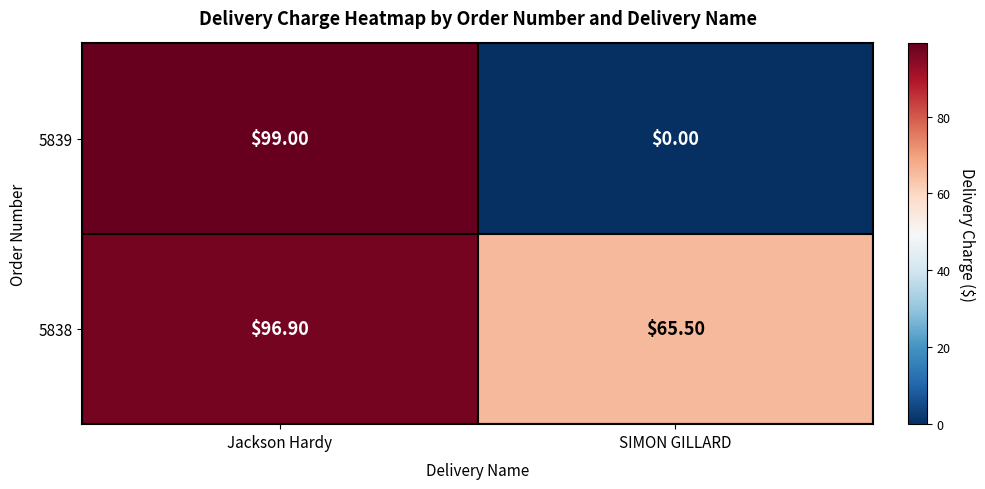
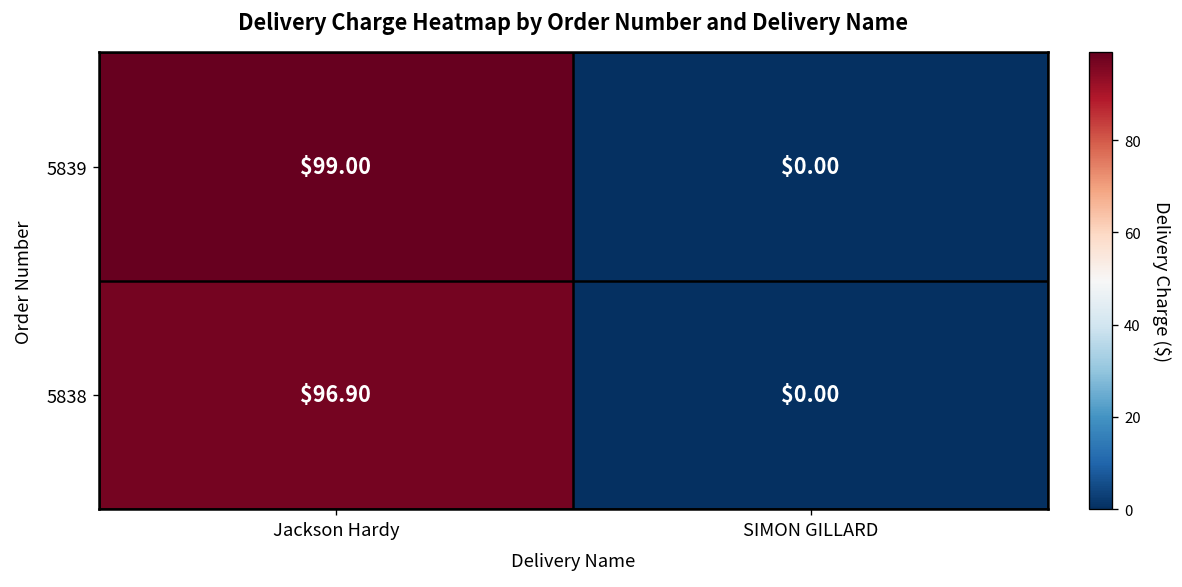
5838, SIMON GILLARD: $65.50 -> $0.00
